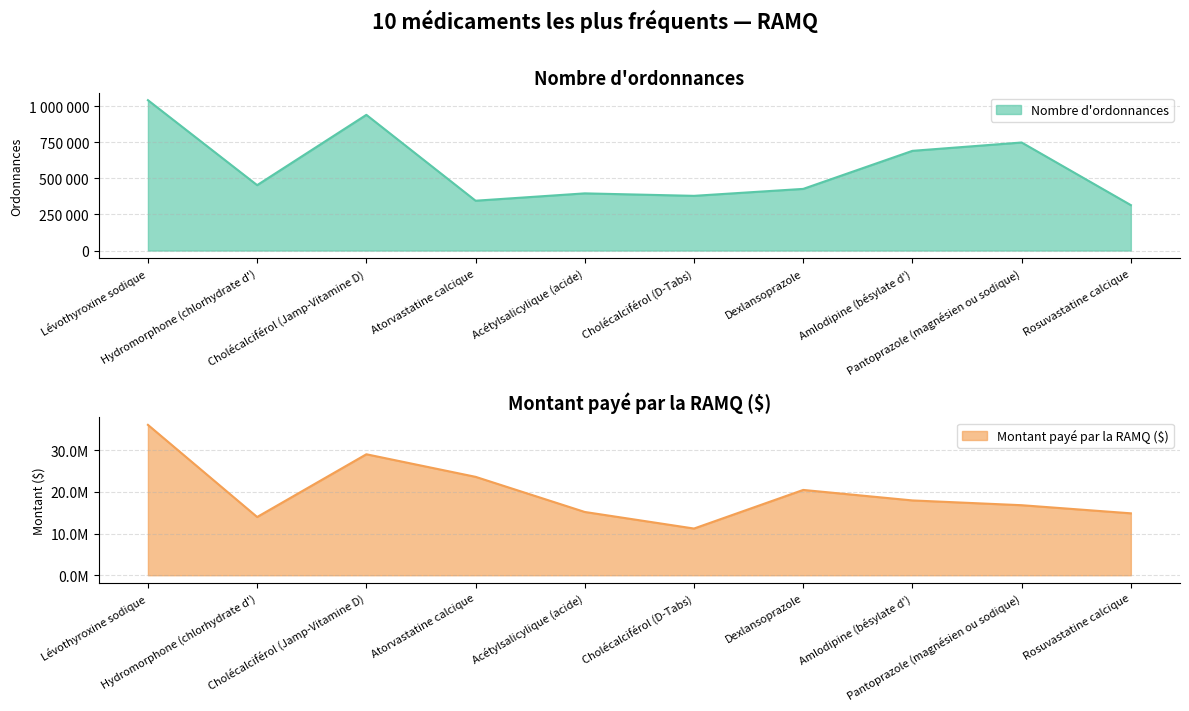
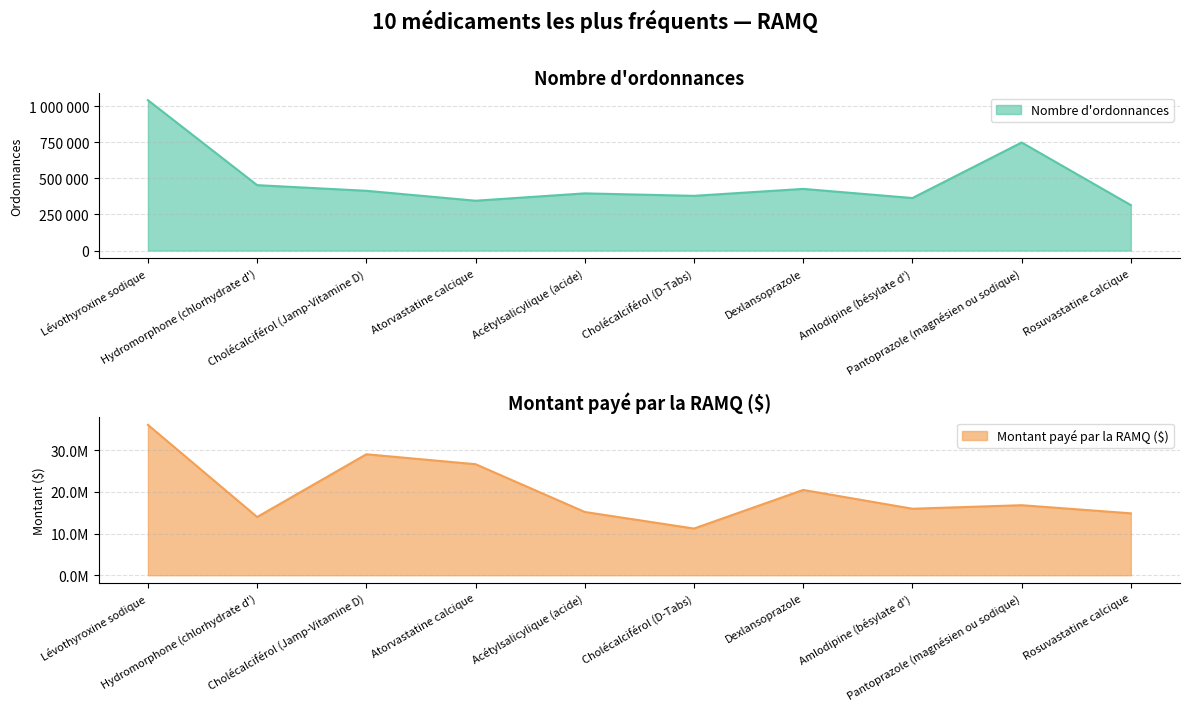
Nombre d'ordonnances, Cholécalciférol (Jamp-Vitamine D): 940000 -> 410000
Nombre d'ordonnances, Amlodipine (bésylate d'): 690000 -> 360000
Montant payé par la RAMQ ($), Atorvastatine calcique: 24000000 -> 27000000
Montant payé par la RAMQ ($), Amlodipine (bésylate d'): 18000000 -> 16000000
